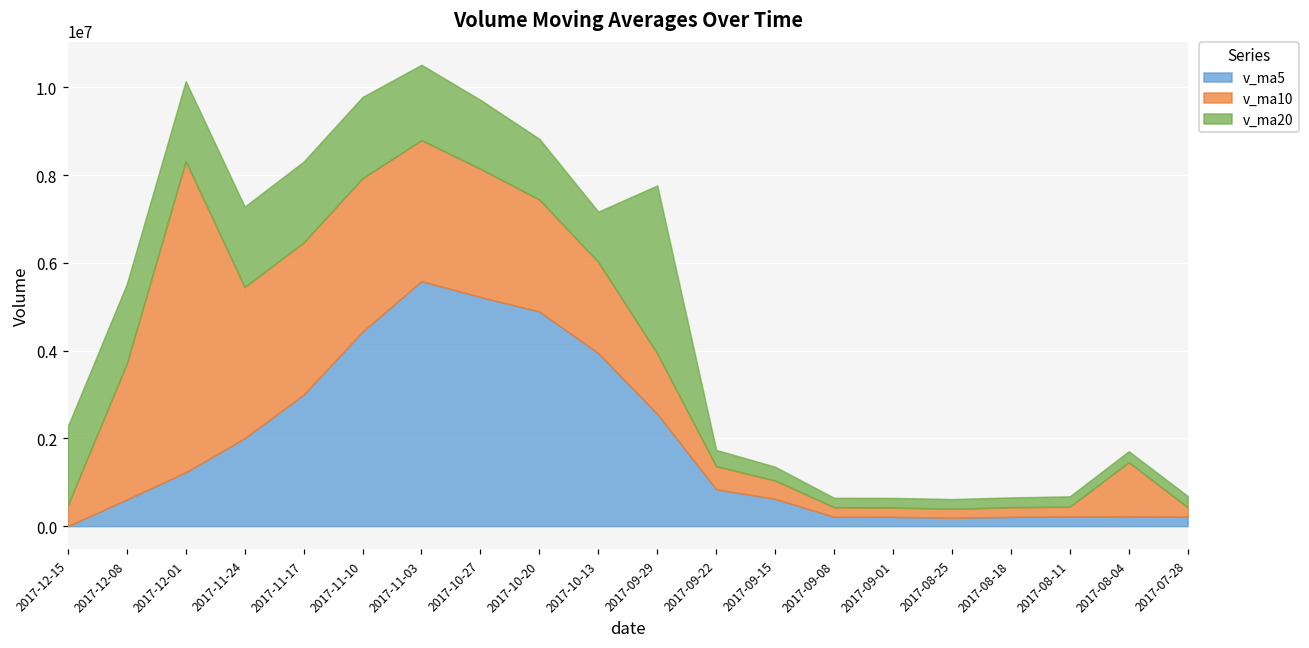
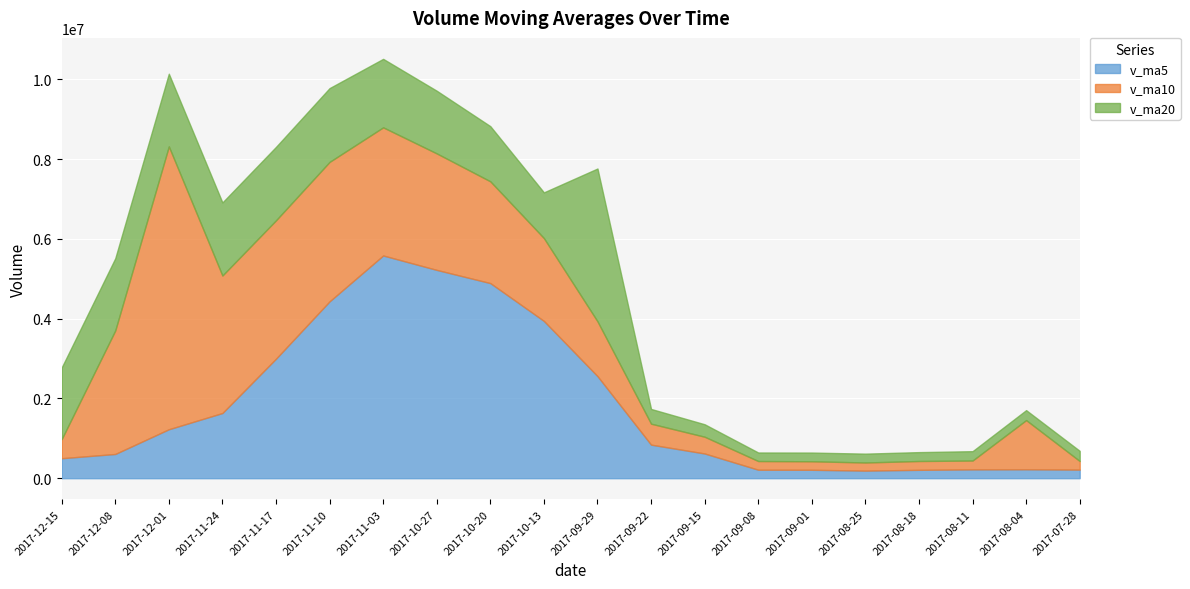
v_ma5, 2017-12-15: 0 -> 500000
v_ma5, 2017-11-24: 2000000 -> 1600000
